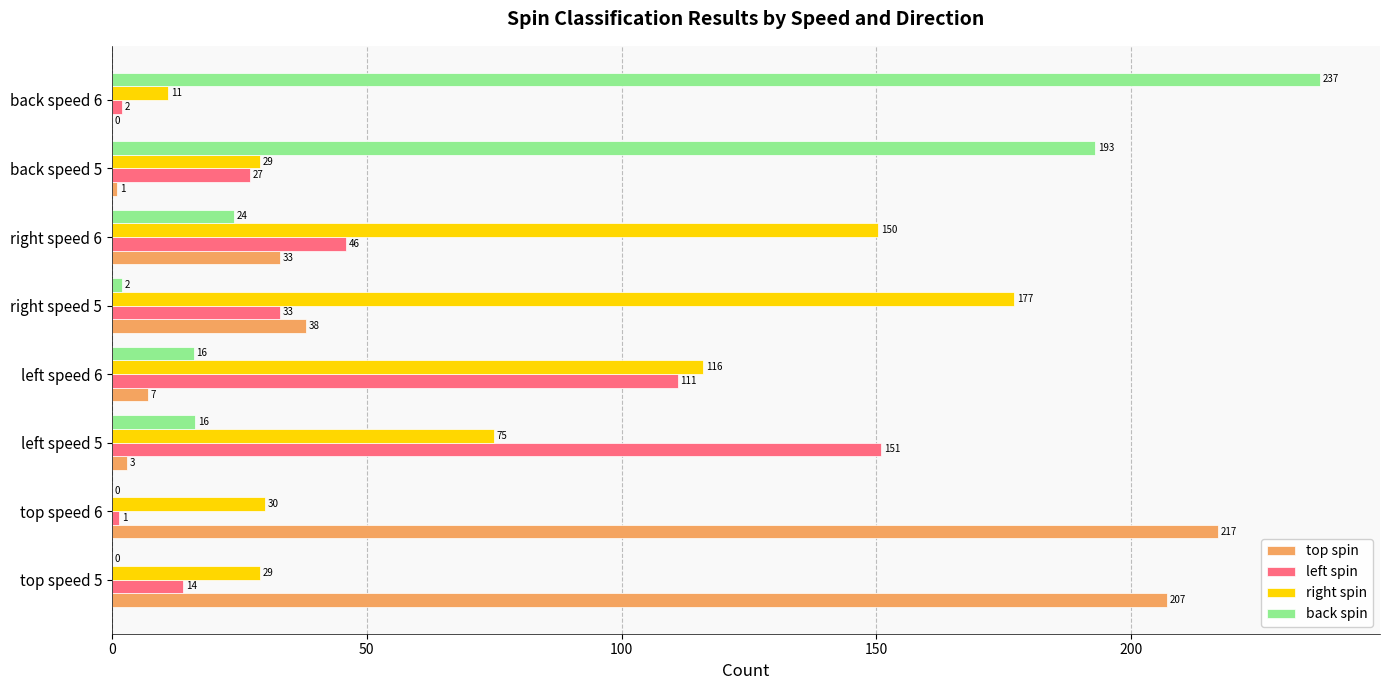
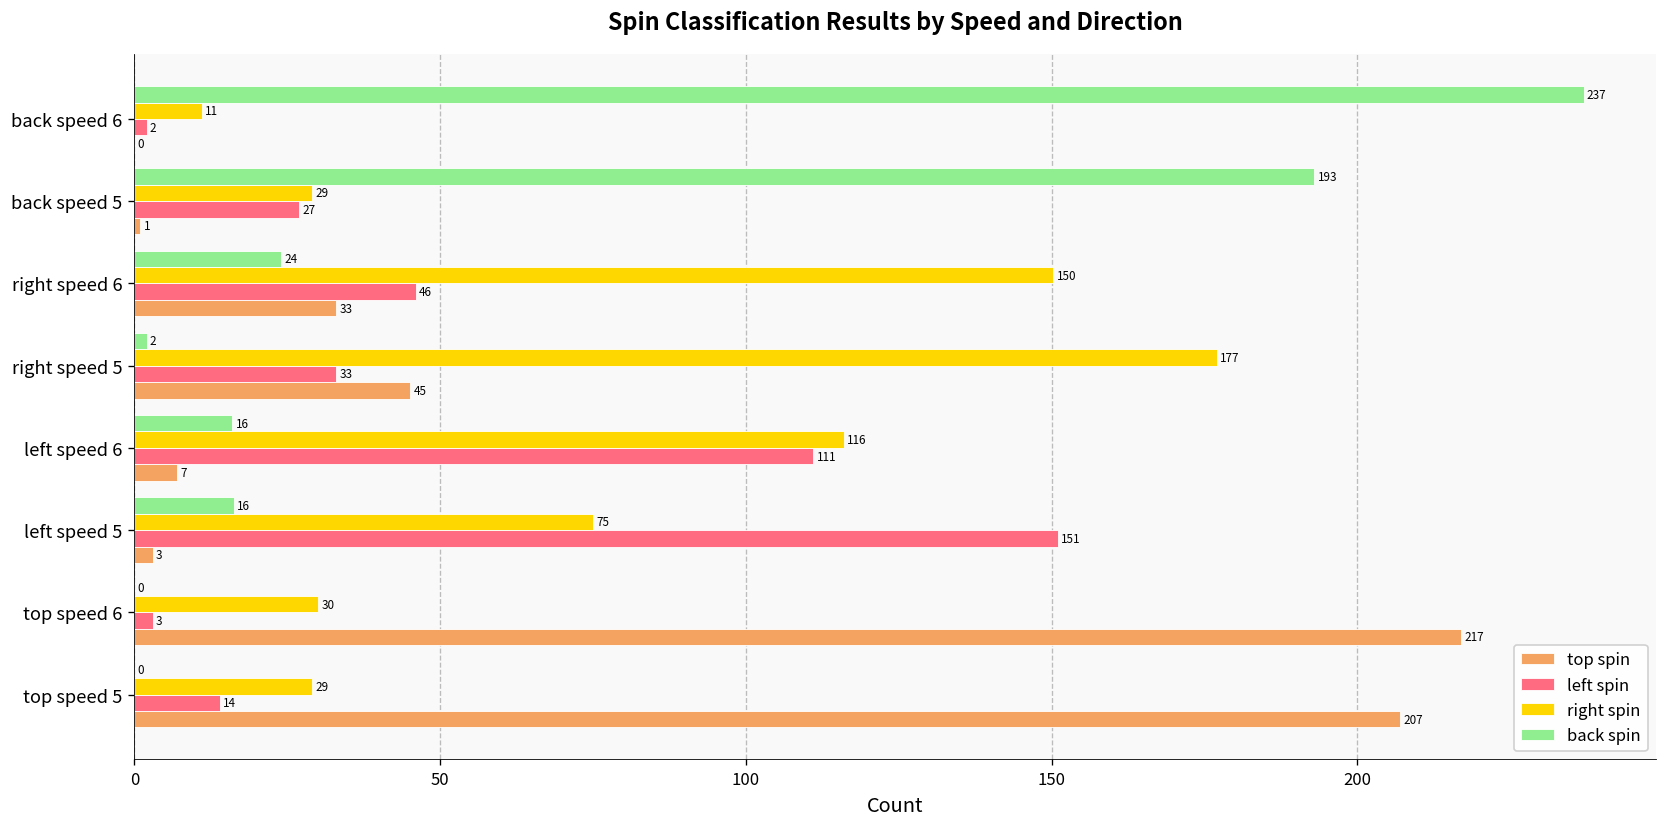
top spin, right speed 5: 38 -> 45
left spin, top speed 6: 1 -> 3
